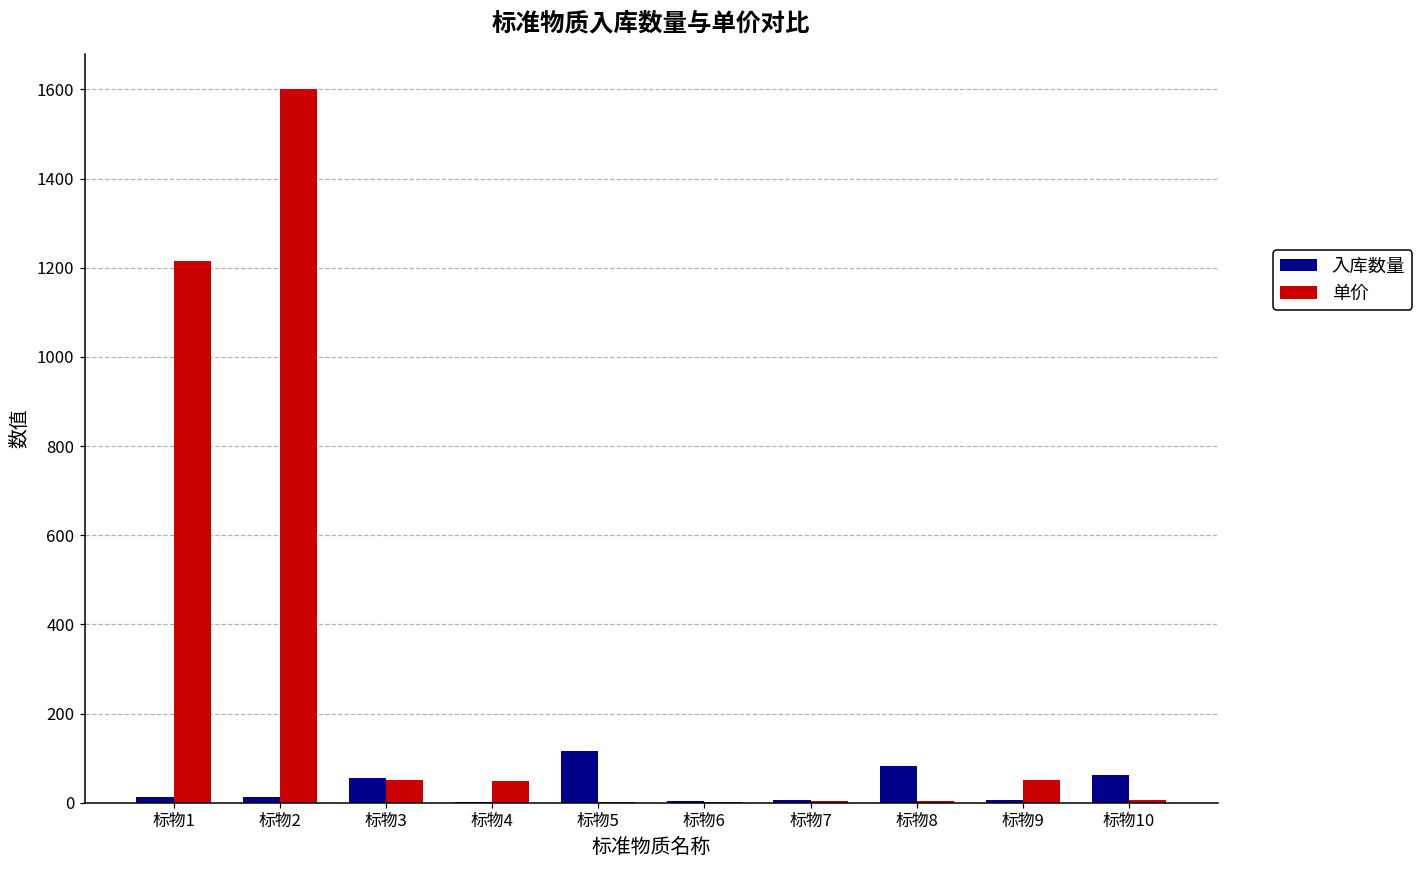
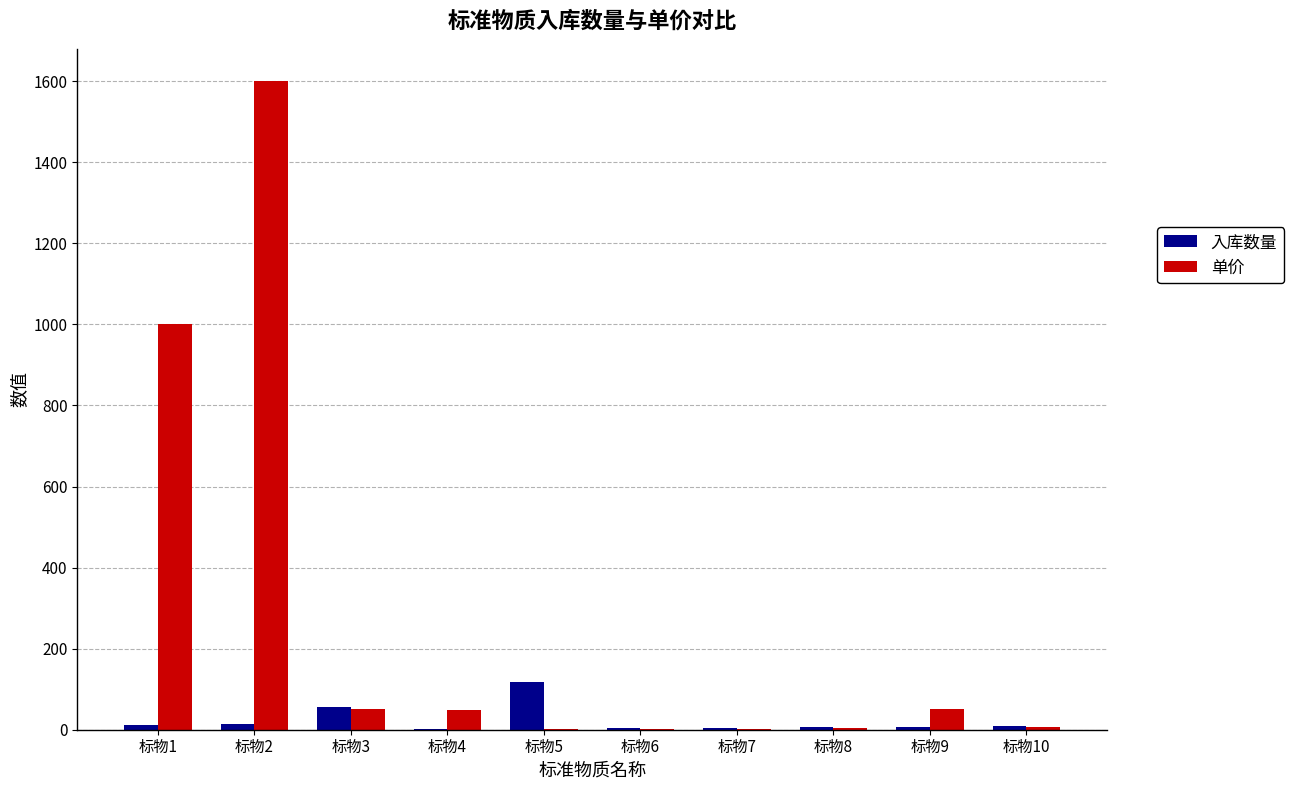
单价, 标物1: 1220 -> 1000
入库数量, 标物8: 80 -> 10
入库数量, 标物10: 60 -> 10
